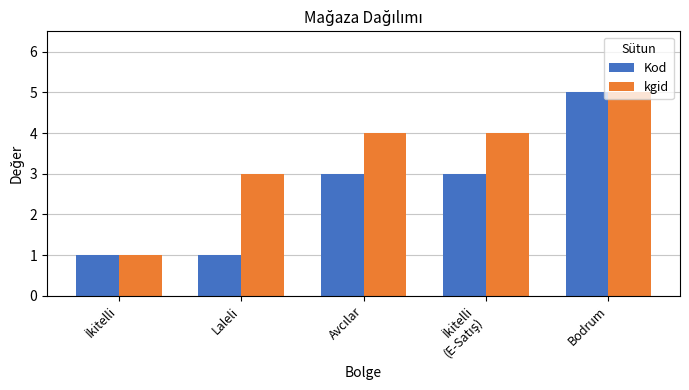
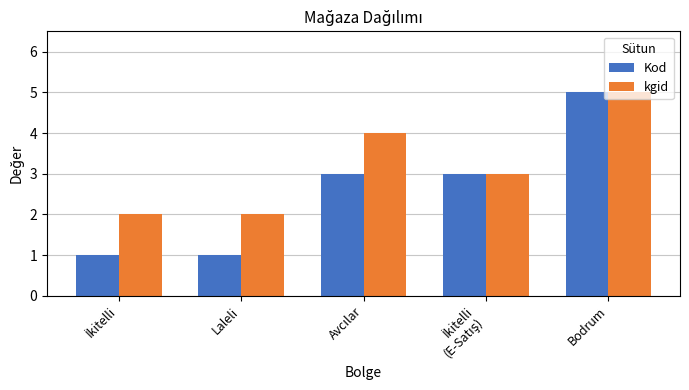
kgid, İkitelli: 1 -> 2
kgid, Laleli: 3 -> 2
kgid, İkitelli (E-Satış): 4 -> 3
